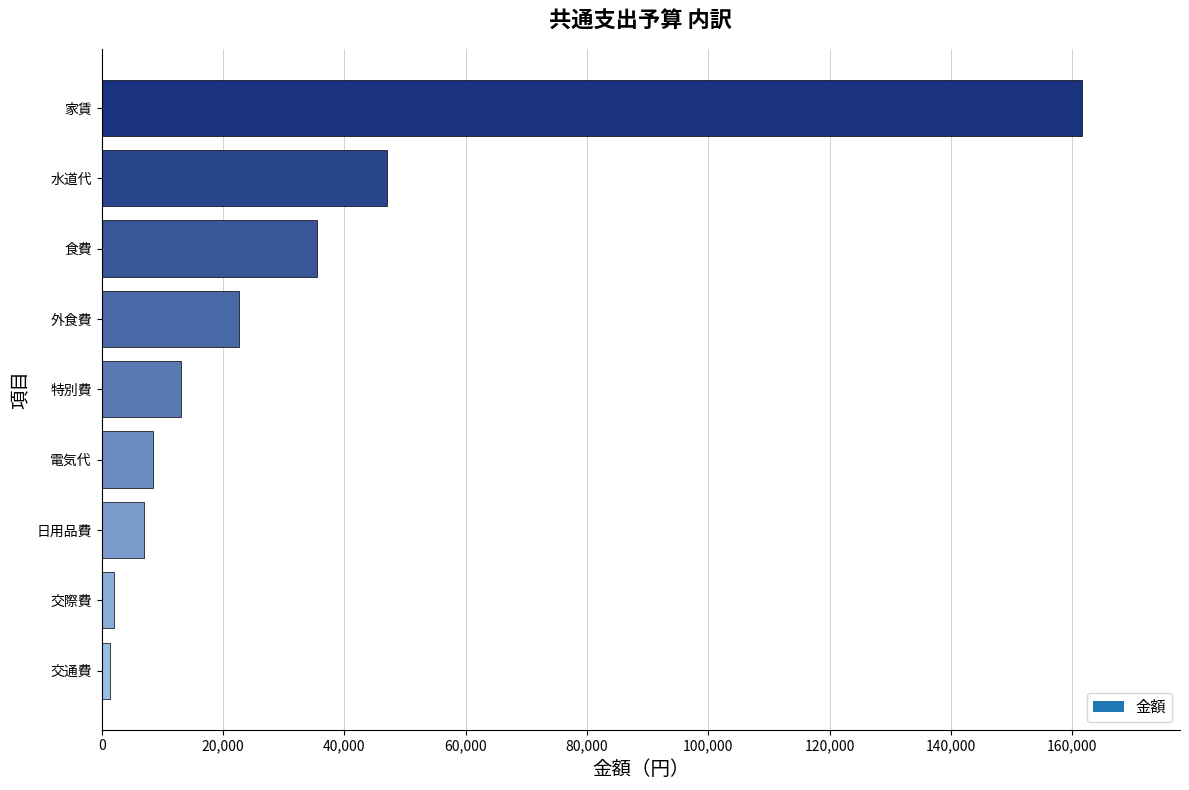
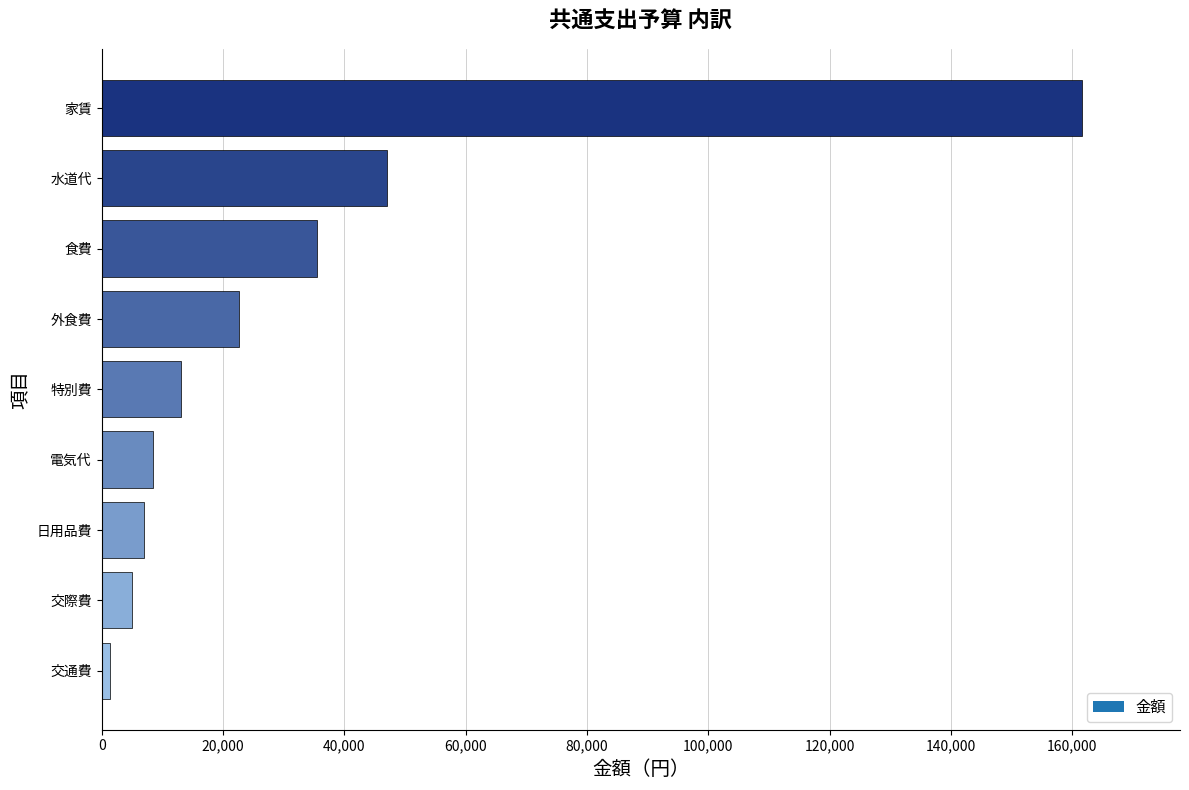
交際費: 2,000 -> 5,000
